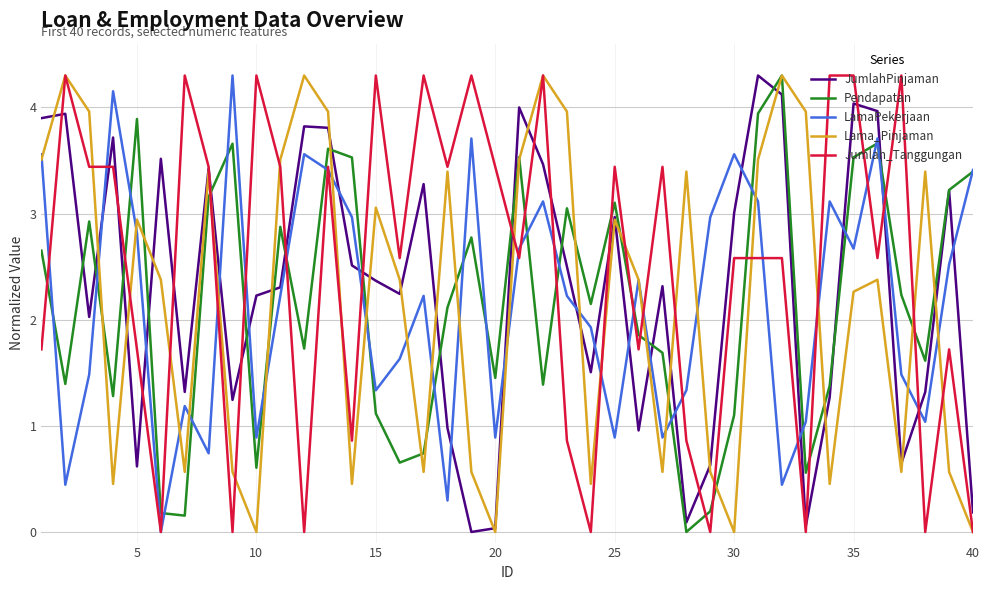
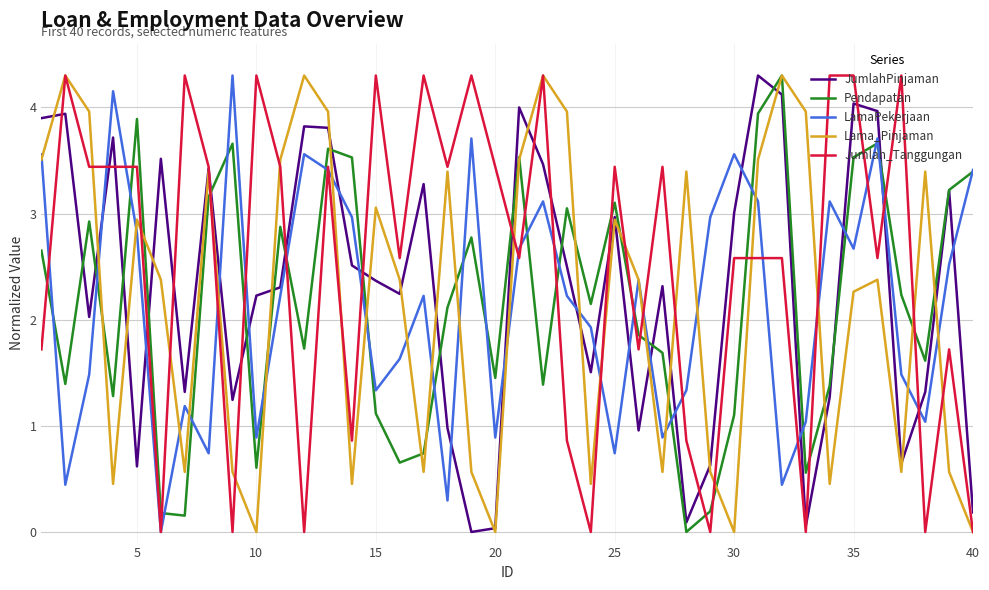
Jumlah_Tanggungan, 5: 1.72 -> 3.44
LamaPekerjaan, 25: 0.89 -> 0.74
